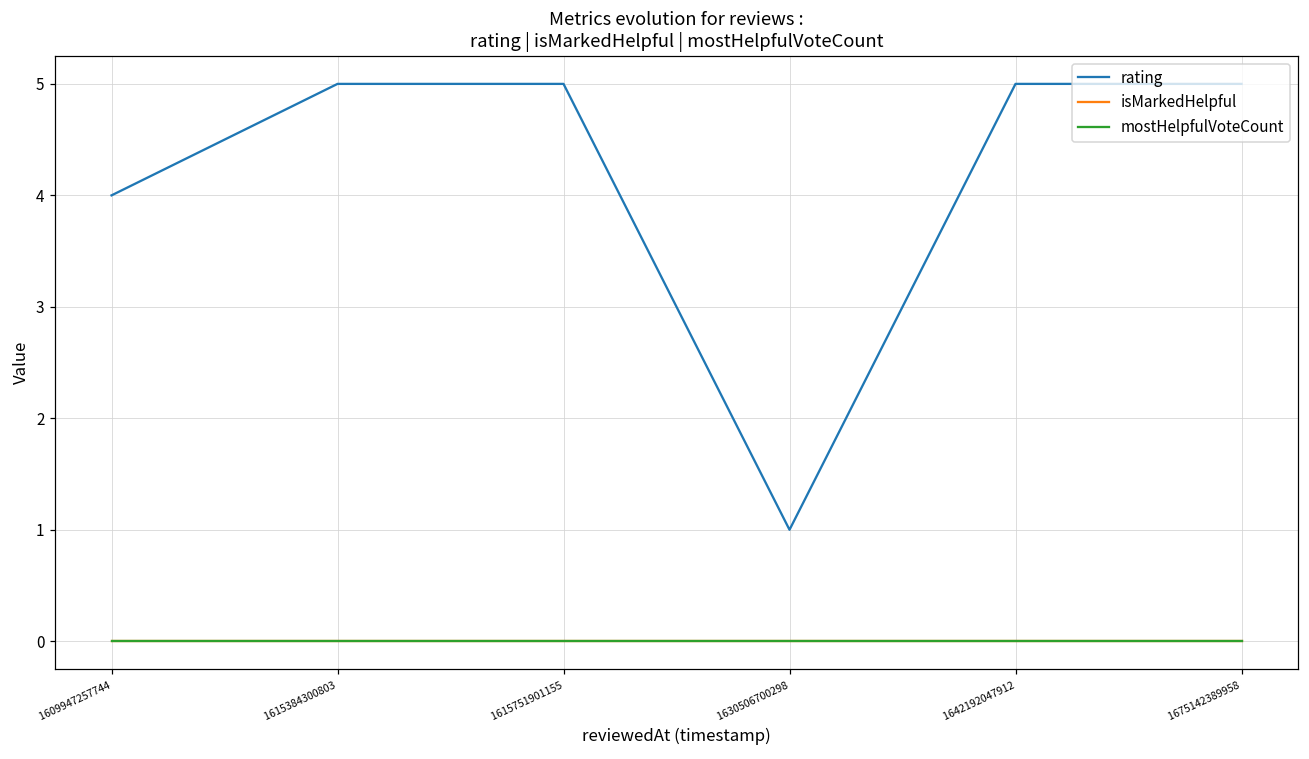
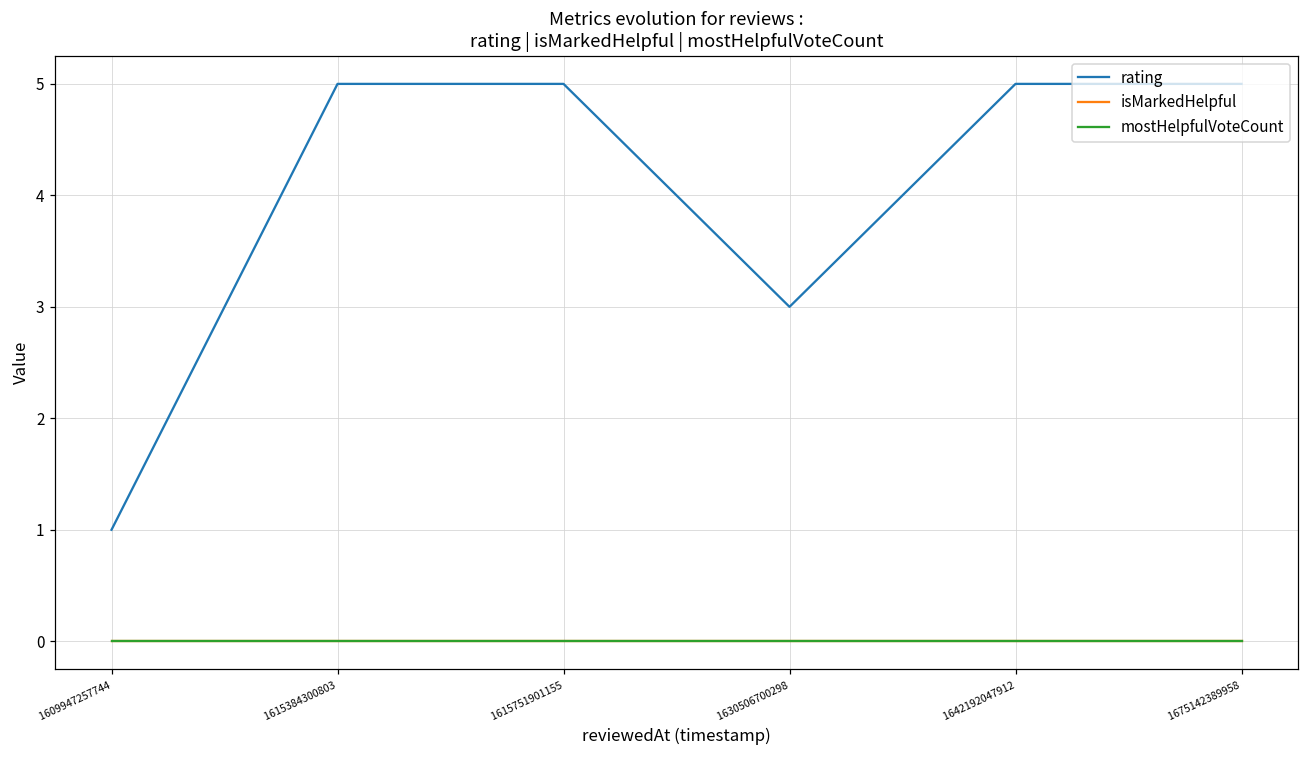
rating, 1609947257744: 4 -> 1
rating, 1630506700298: 1 -> 3
